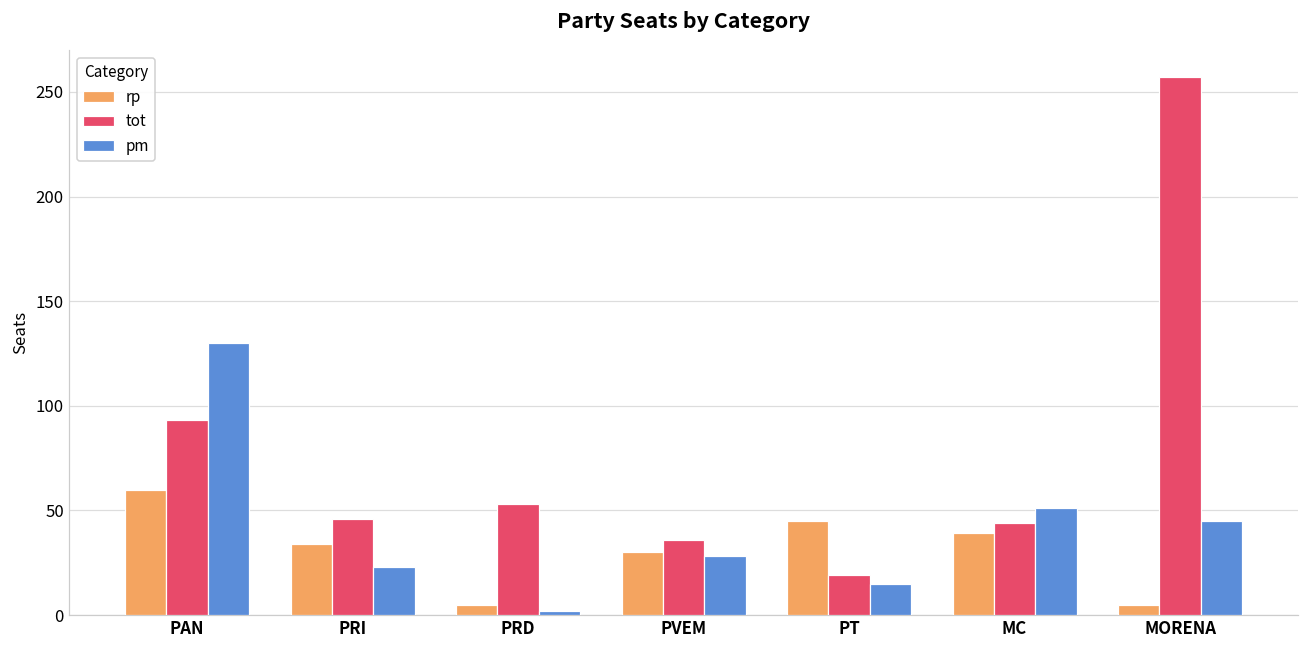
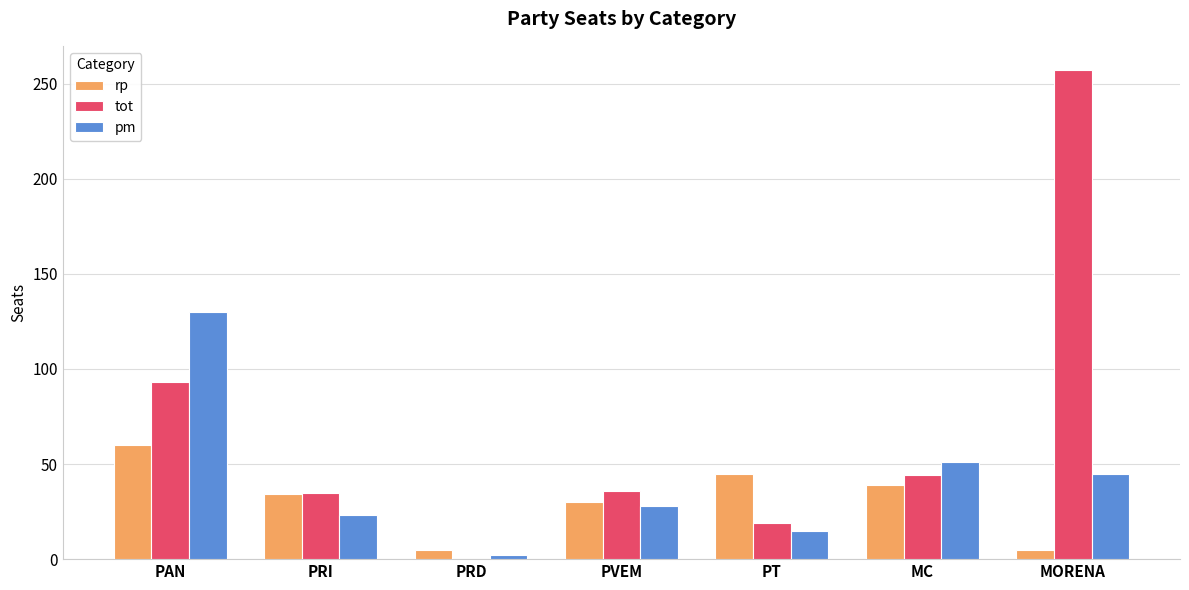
tot, PRI: 46 -> 35
tot, PRD: 53 -> 0
